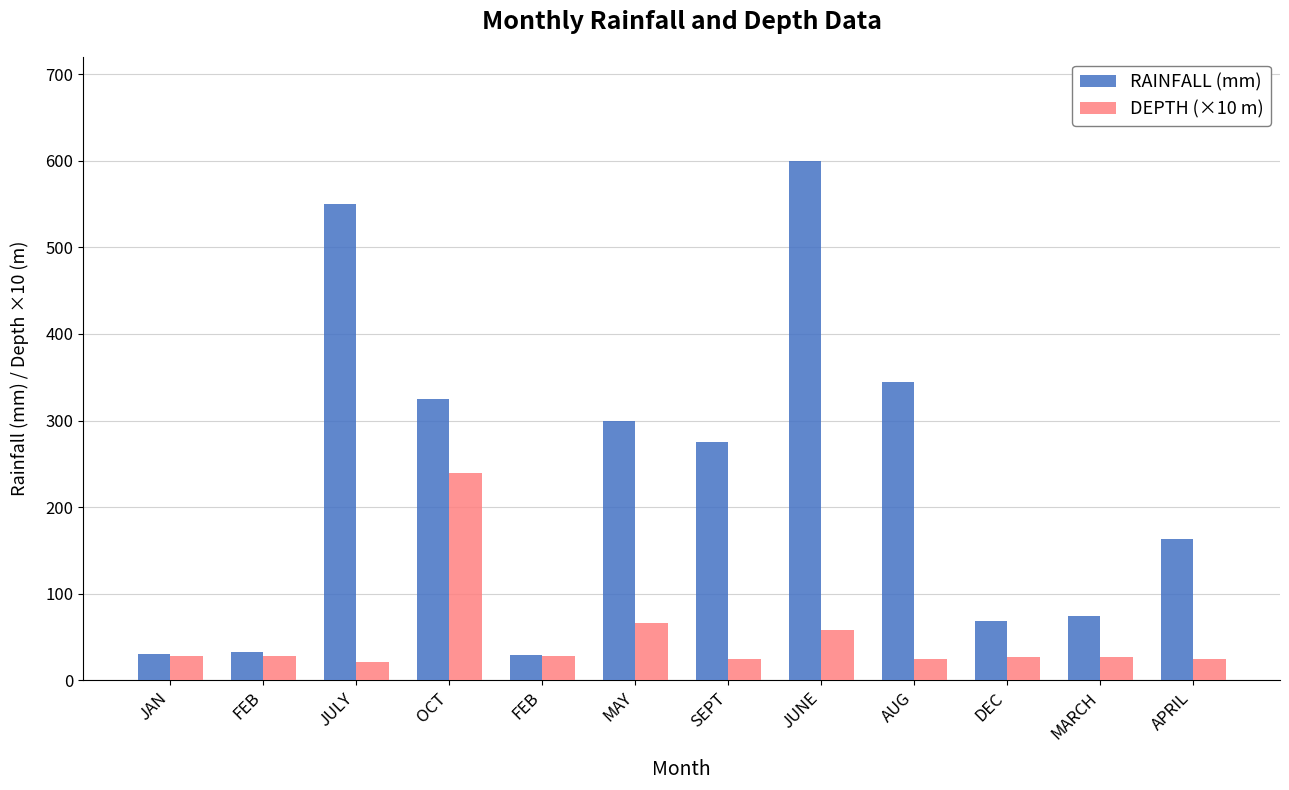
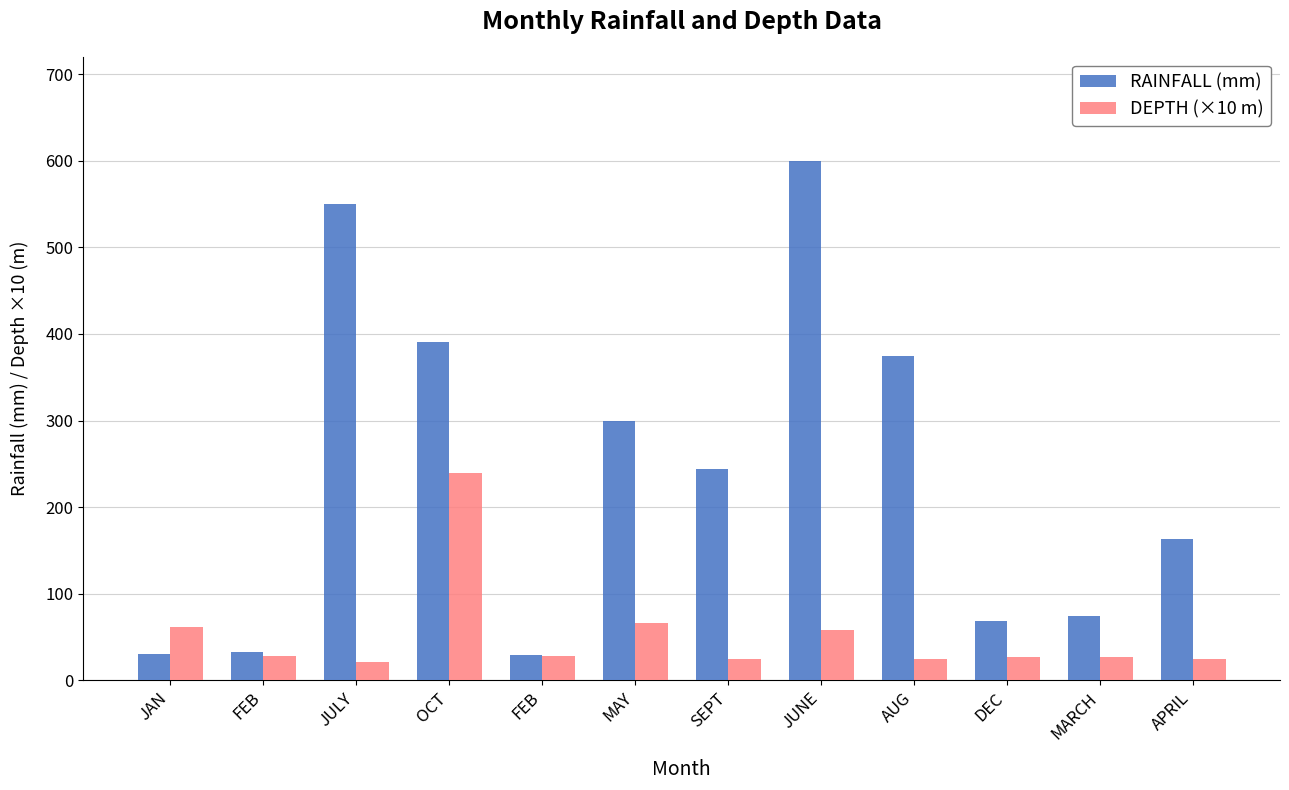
DEPTH (×10 m), JAN: 30 -> 60
RAINFALL (mm), OCT: 330 -> 390
RAINFALL (mm), SEPT: 280 -> 240
RAINFALL (mm), AUG: 340 -> 380
